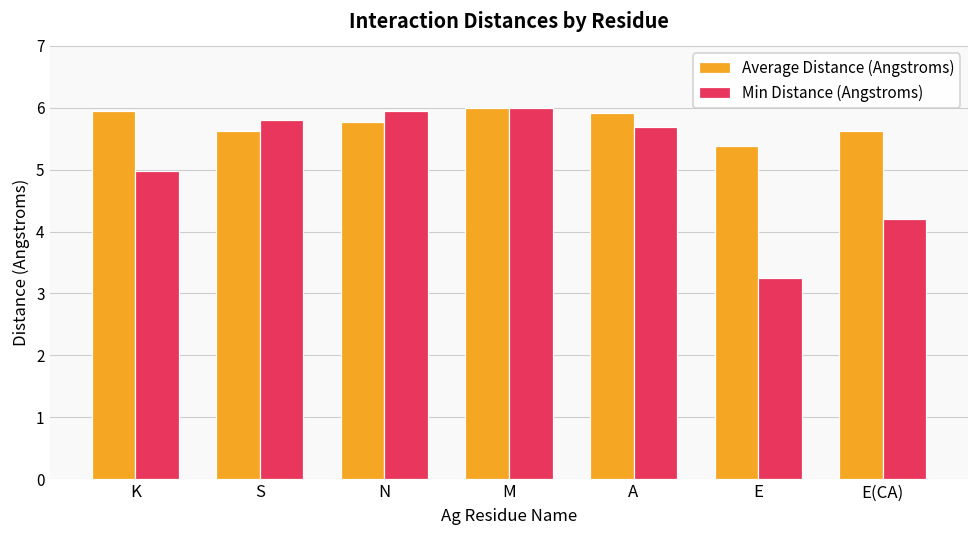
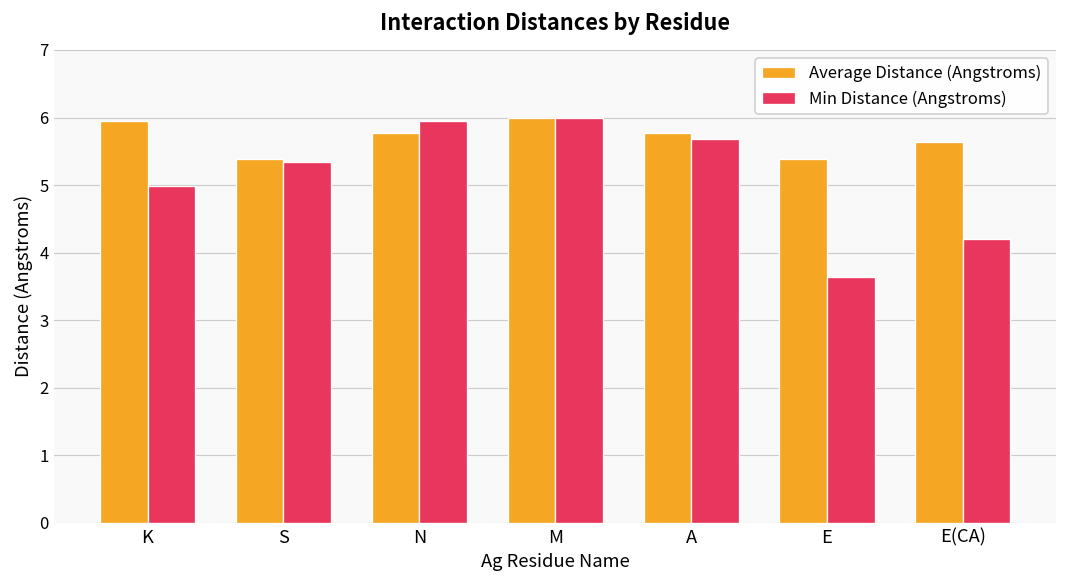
Average Distance (Angstroms), S: 5.6 -> 5.4
Min Distance (Angstroms), S: 5.8 -> 5.3
Average Distance (Angstroms), A: 5.9 -> 5.8
Min Distance (Angstroms), E: 3.3 -> 3.6
